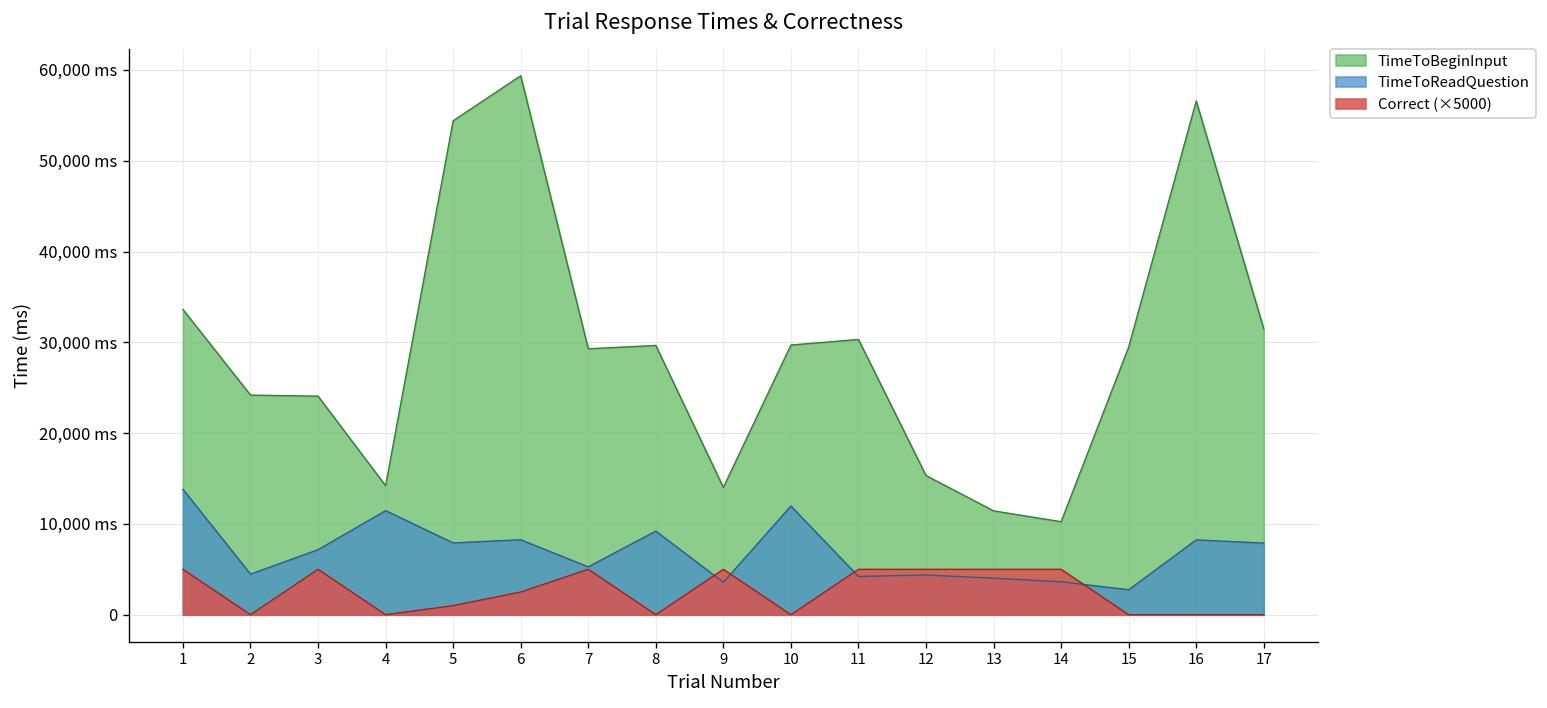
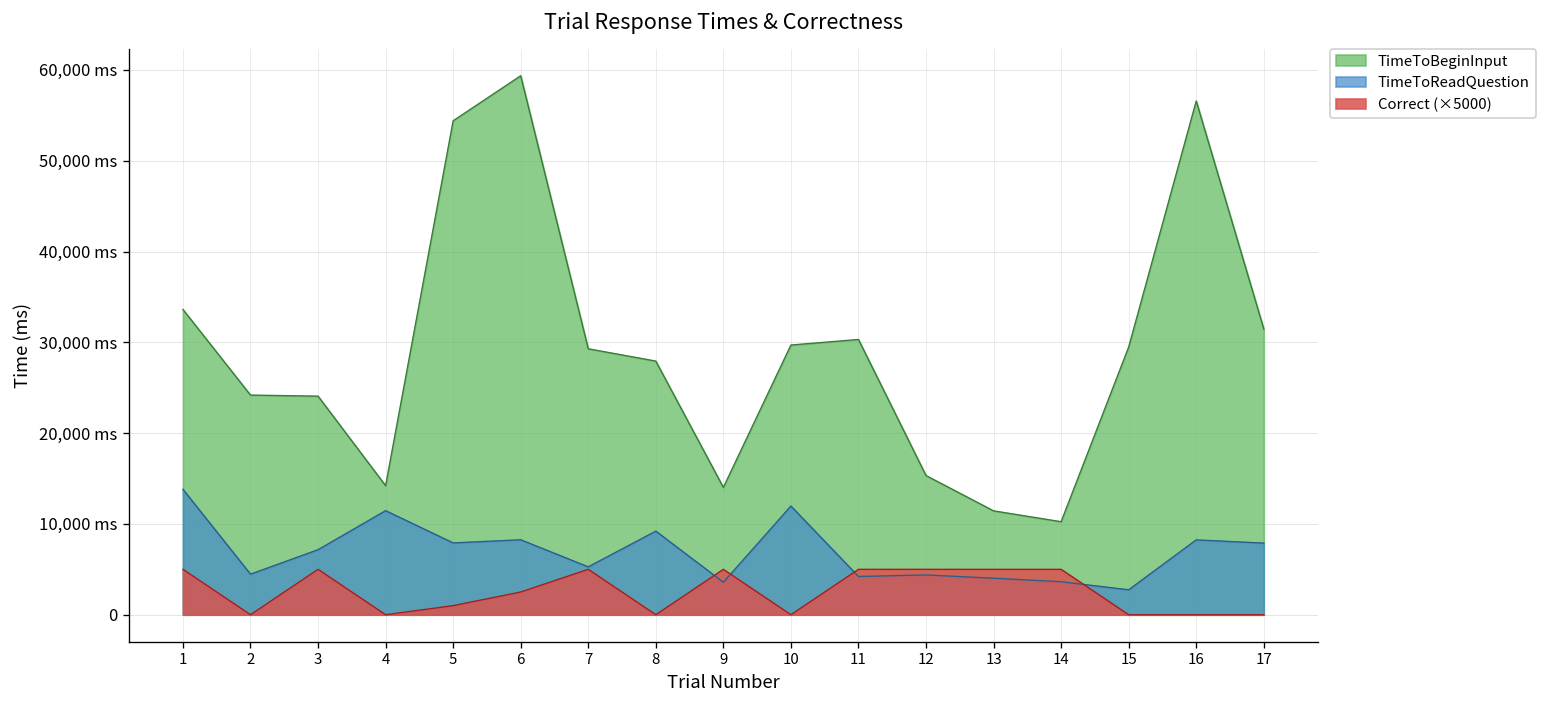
TimeToBeginInput, 8: 30,000 ms -> 28,000 ms
